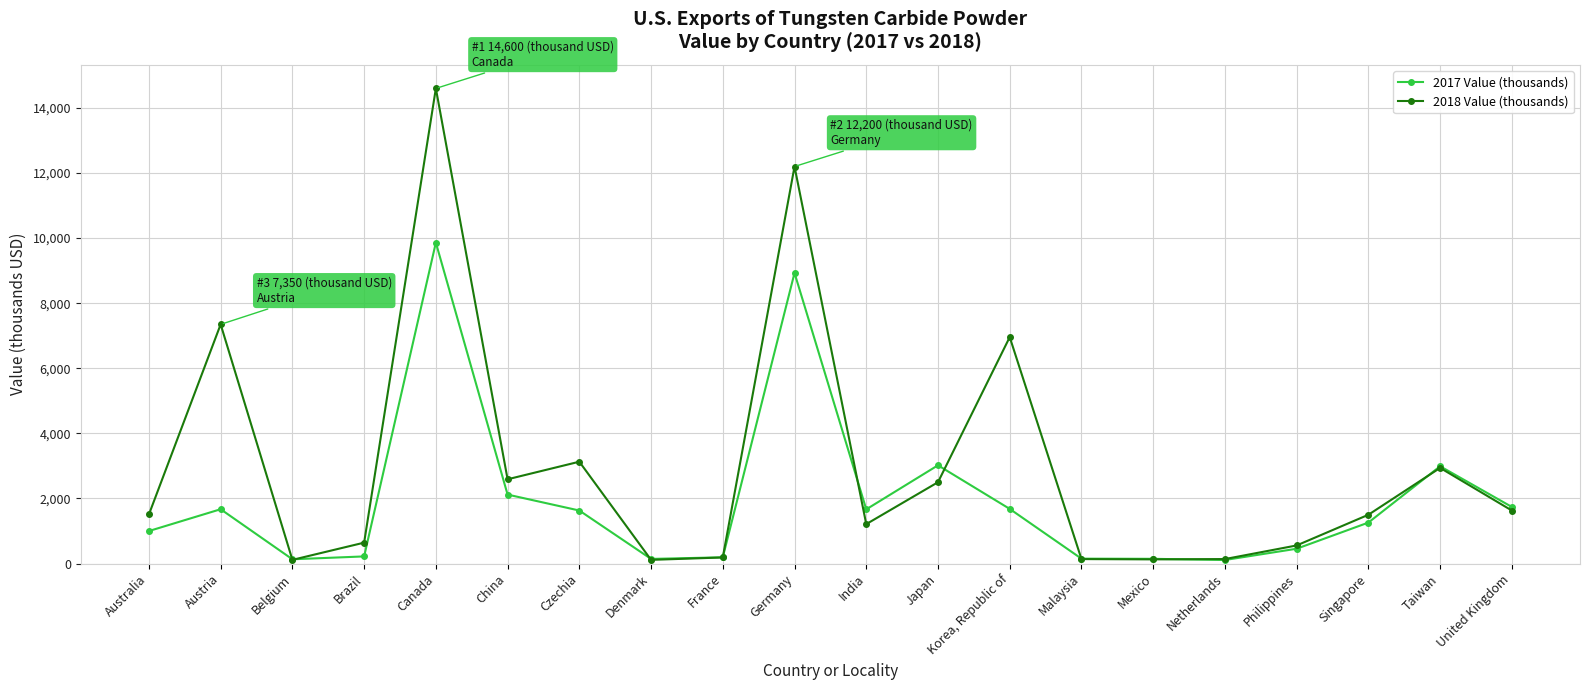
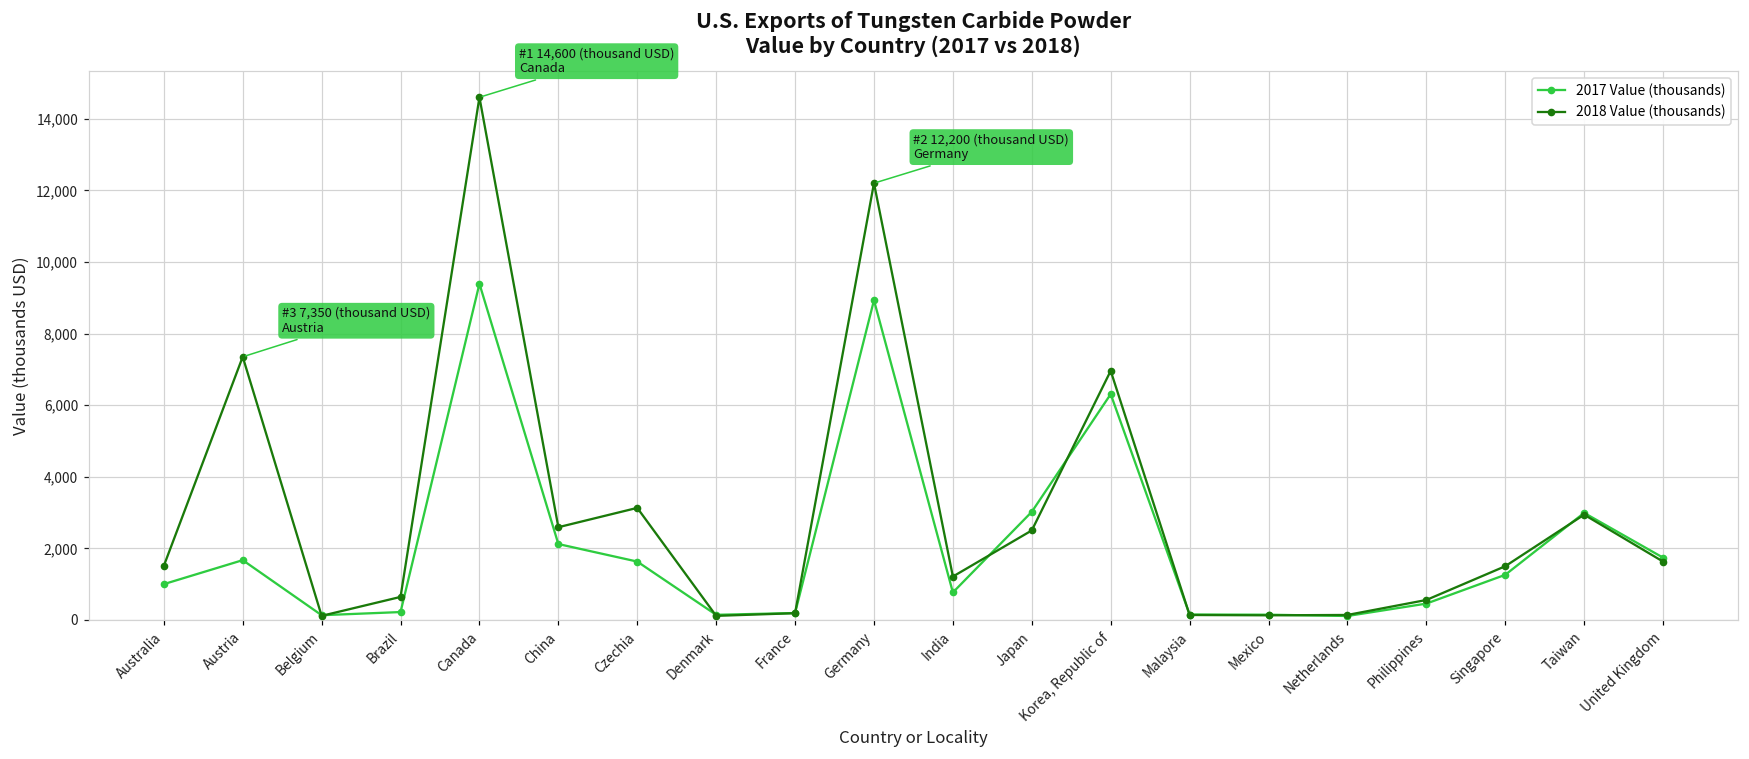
2017 Value (thousands), Canada: 9,900 -> 9,400
2017 Value (thousands), India: 1,700 -> 800
2017 Value (thousands), Korea, Republic of: 1,700 -> 6,300
